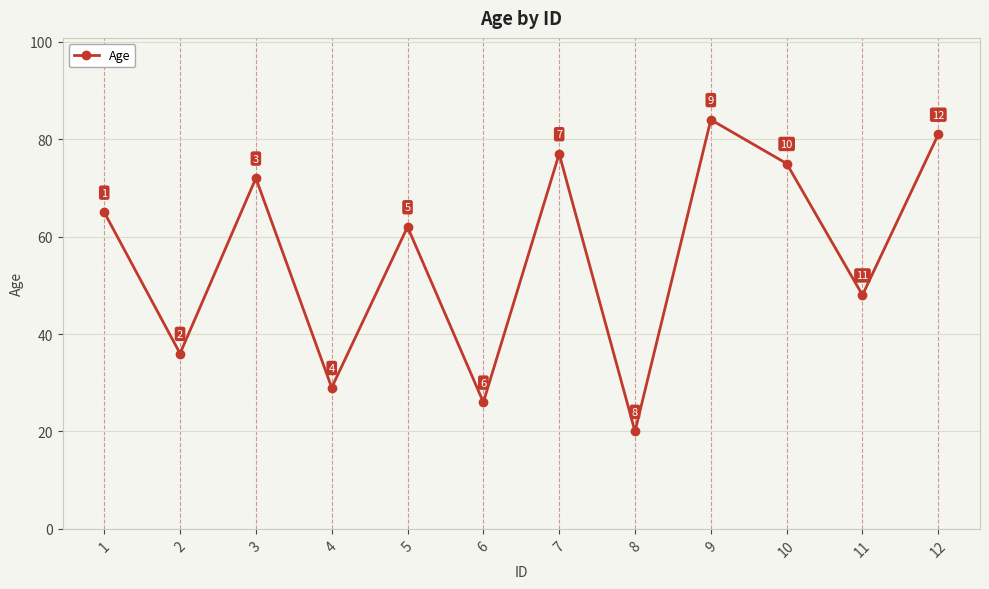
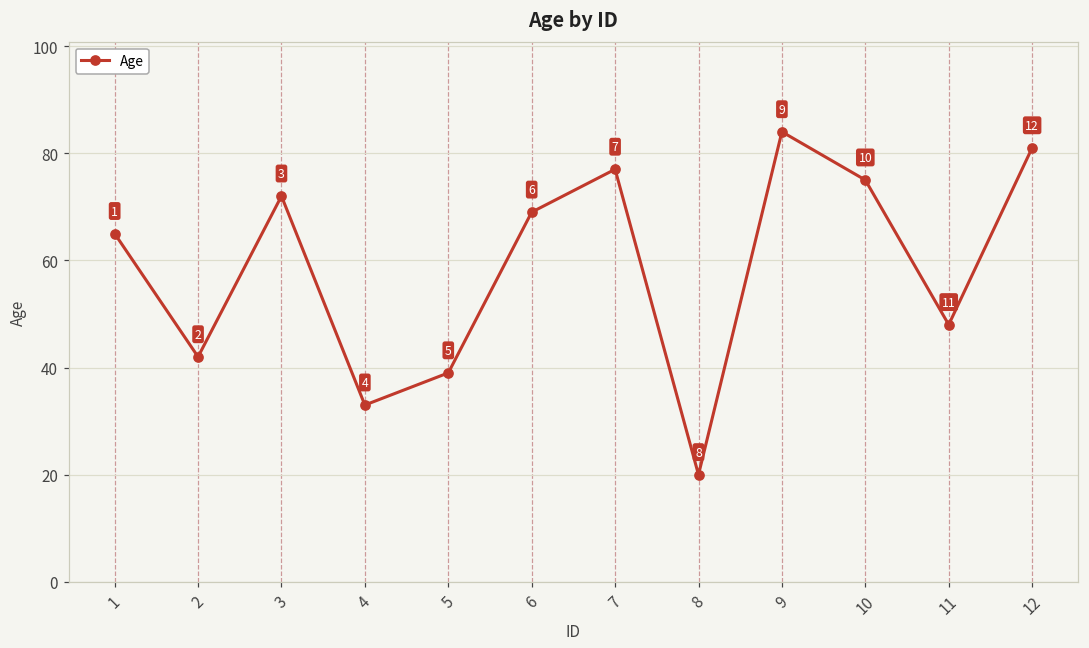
2: 36 -> 42
4: 29 -> 33
5: 62 -> 39
6: 26 -> 69
